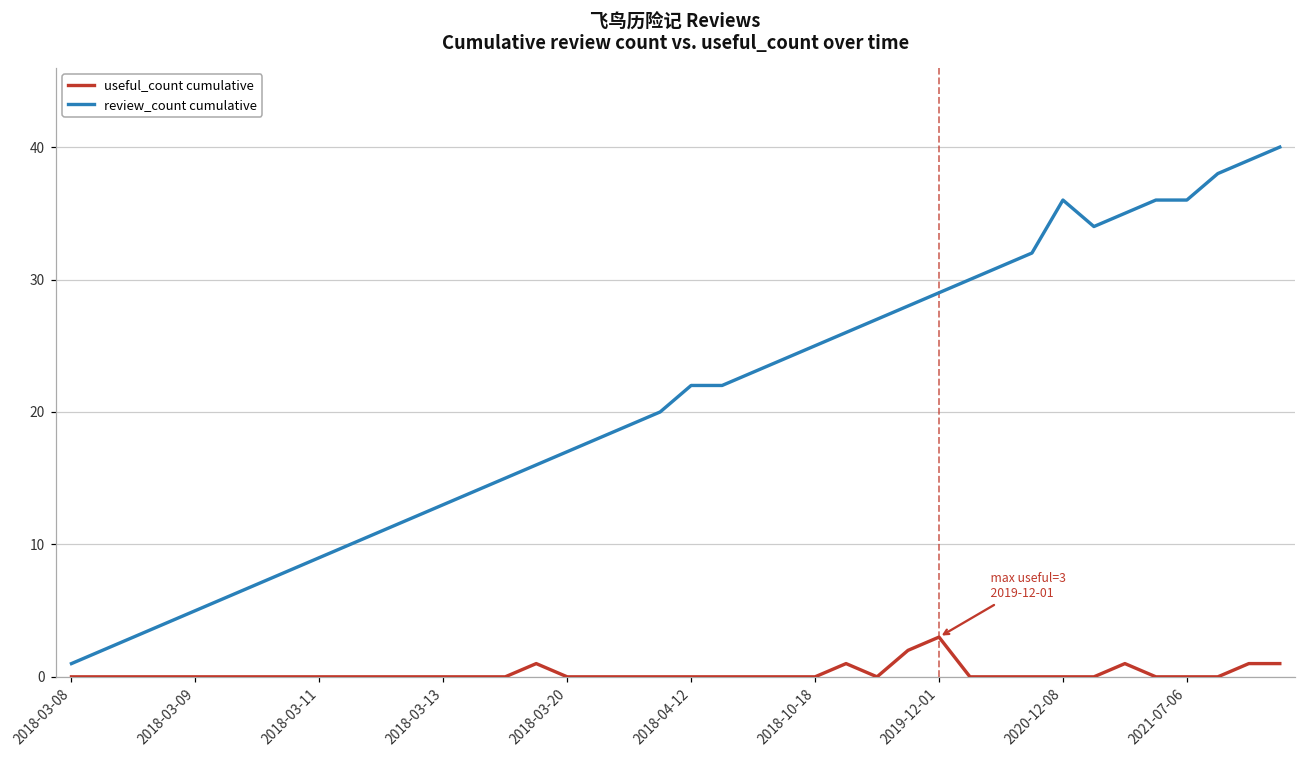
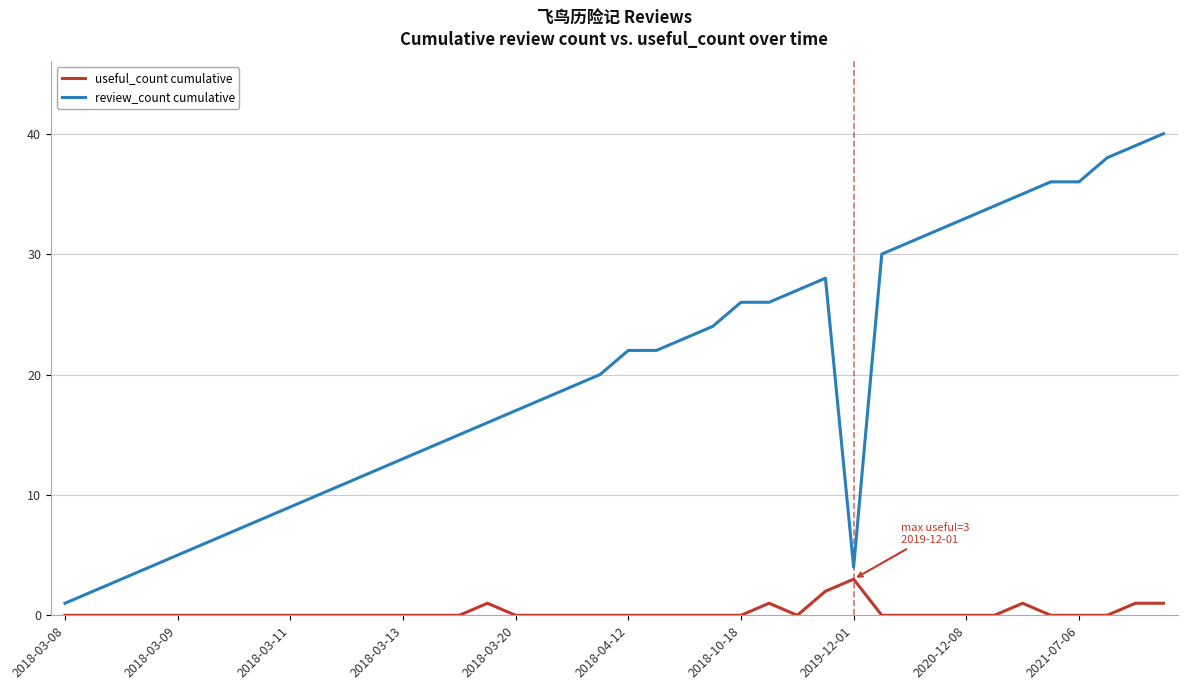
review_count cumulative, 2018-10-18: 25 -> 26
review_count cumulative, 2019-12-01: 29 -> 4
review_count cumulative, 2020-12-08: 36 -> 33
